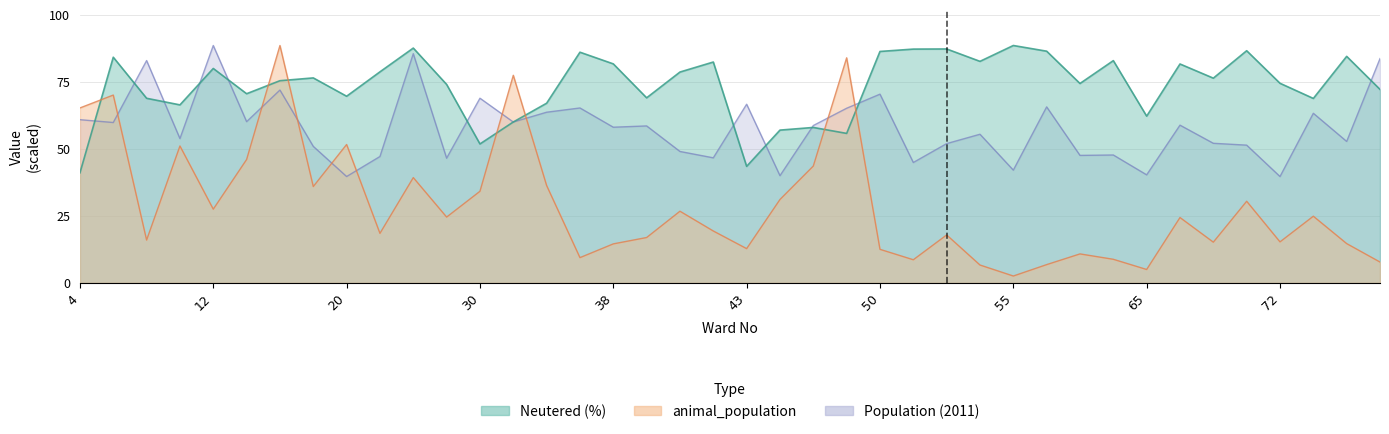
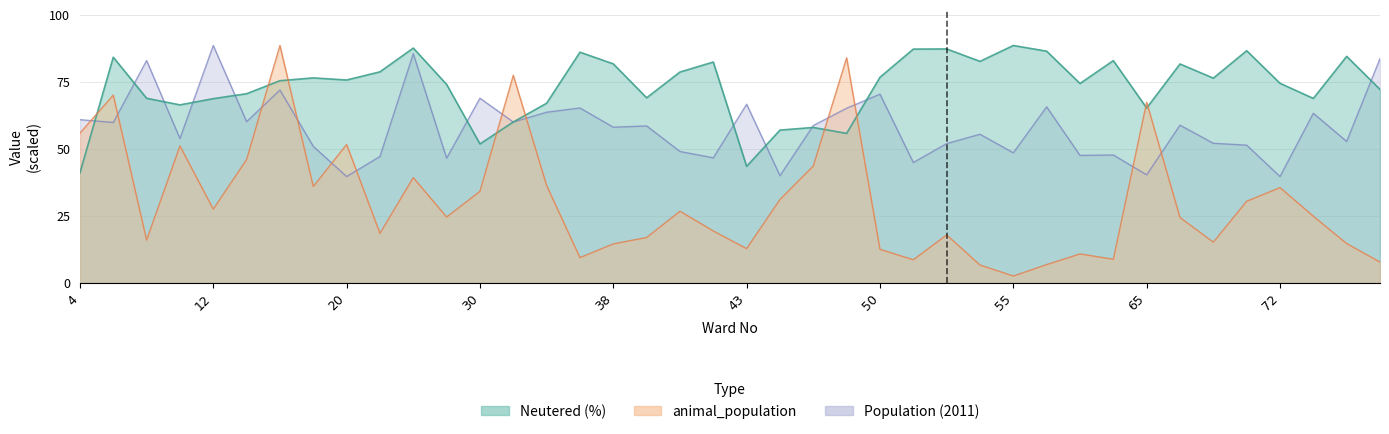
animal_population, 4: 65 -> 56
Neutered (%), 12: 80 -> 69
Neutered (%), 20: 70 -> 76
Neutered (%), 50: 86 -> 77
Population (2011), 55: 42 -> 48
Neutered (%), 65: 62 -> 65
animal_population, 65: 5 -> 67
animal_population, 72: 15 -> 36
